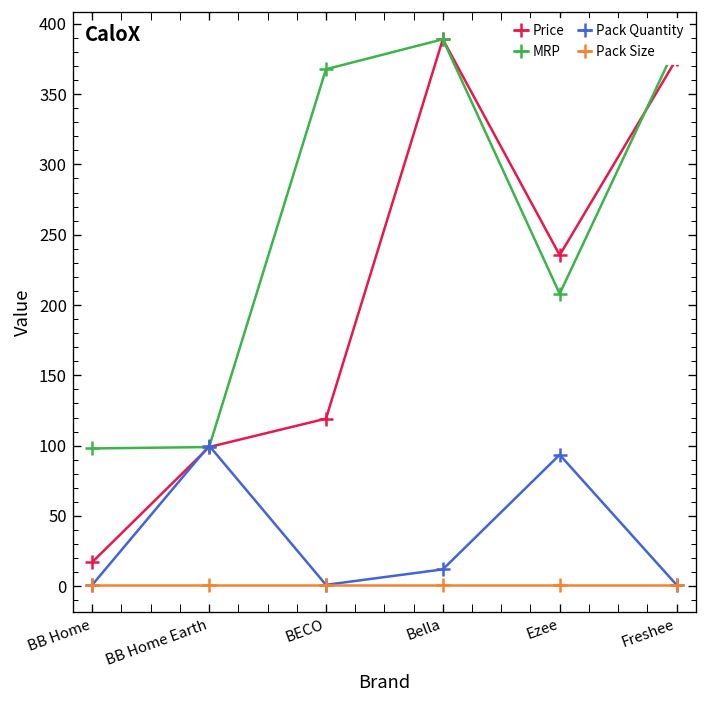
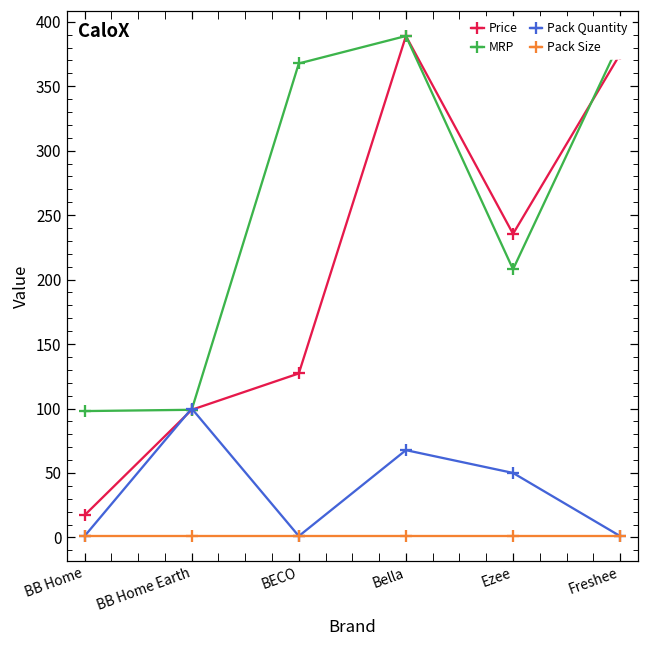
Price, BECO: 119 -> 127
Pack Quantity, Bella: 12 -> 68
Pack Quantity, Ezee: 94 -> 50
